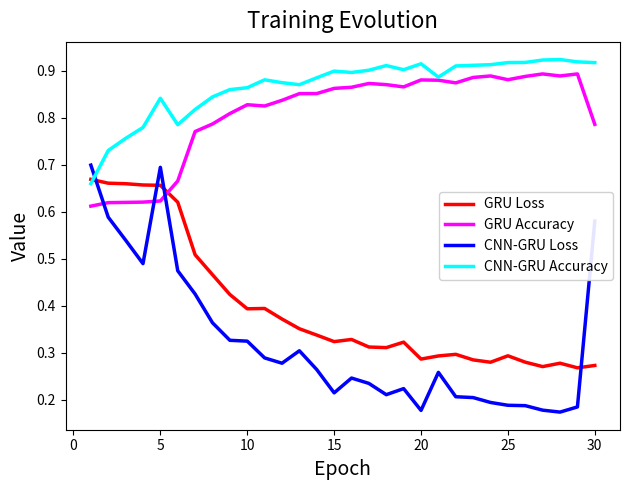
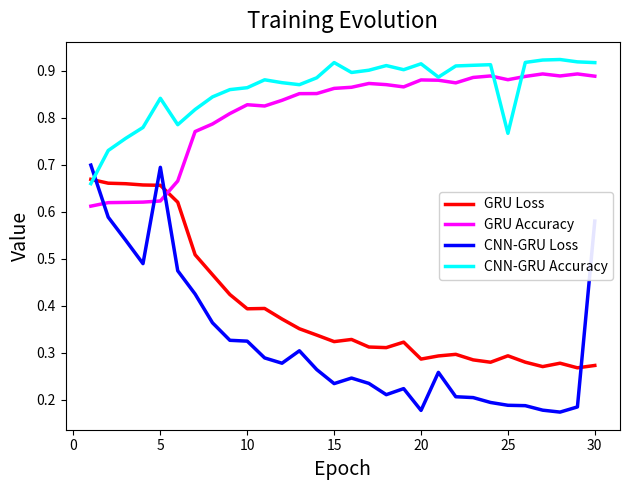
CNN-GRU Loss, 15: 0.21 -> 0.23
CNN-GRU Accuracy, 15: 0.90 -> 0.92
CNN-GRU Accuracy, 25: 0.92 -> 0.77
GRU Accuracy, 30: 0.79 -> 0.89
